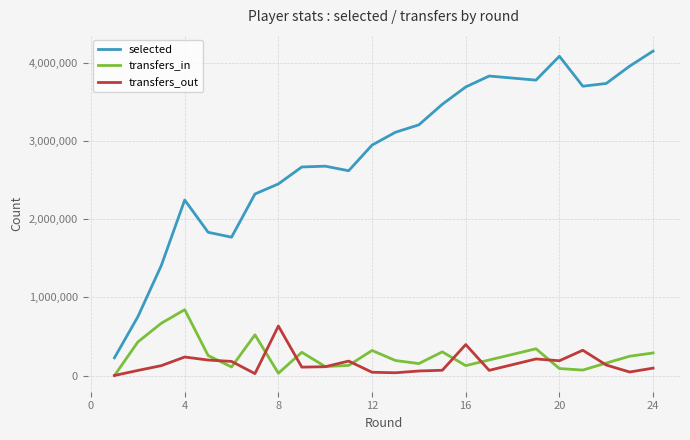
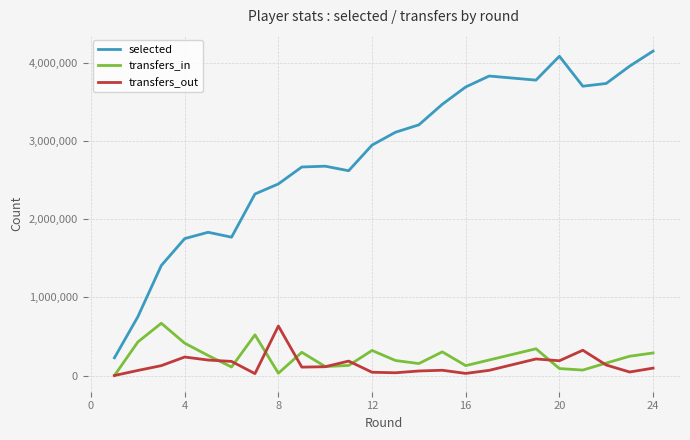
selected, 4: 2,200,000 -> 1,800,000
transfers_in, 4: 800,000 -> 400,000
transfers_out, 16: 400,000 -> 0
